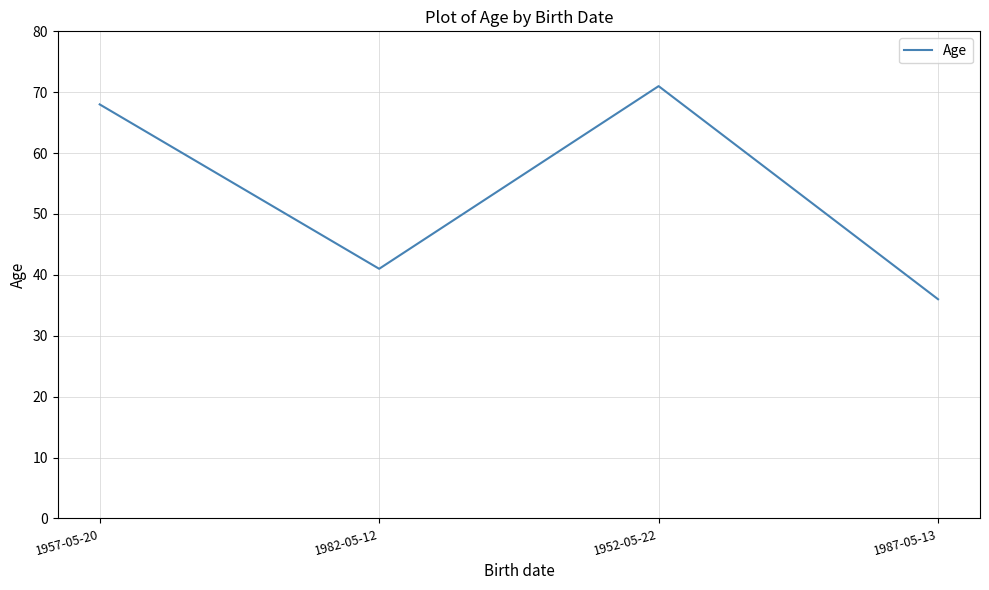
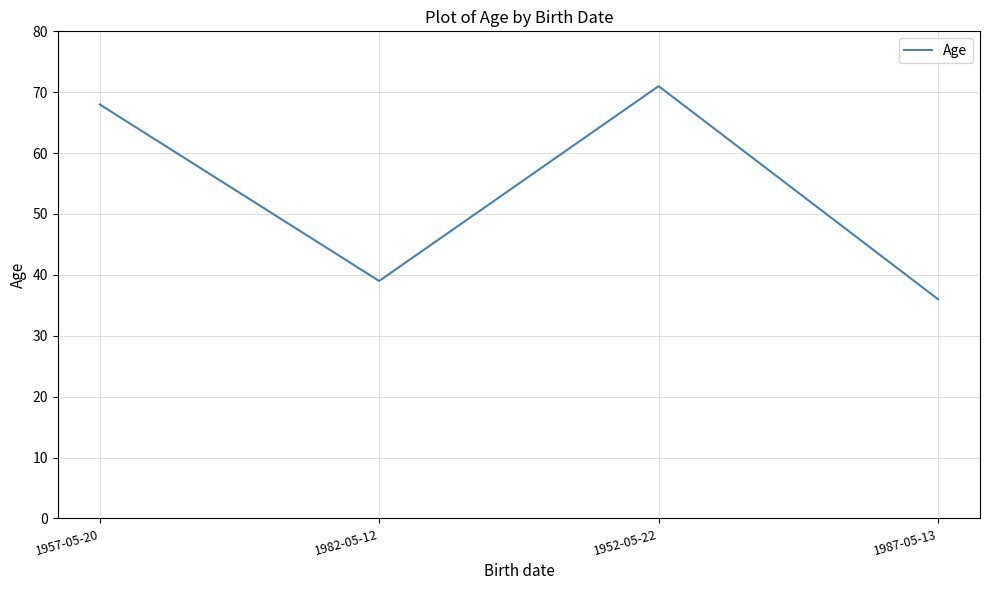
1982-05-12: 41 -> 39
